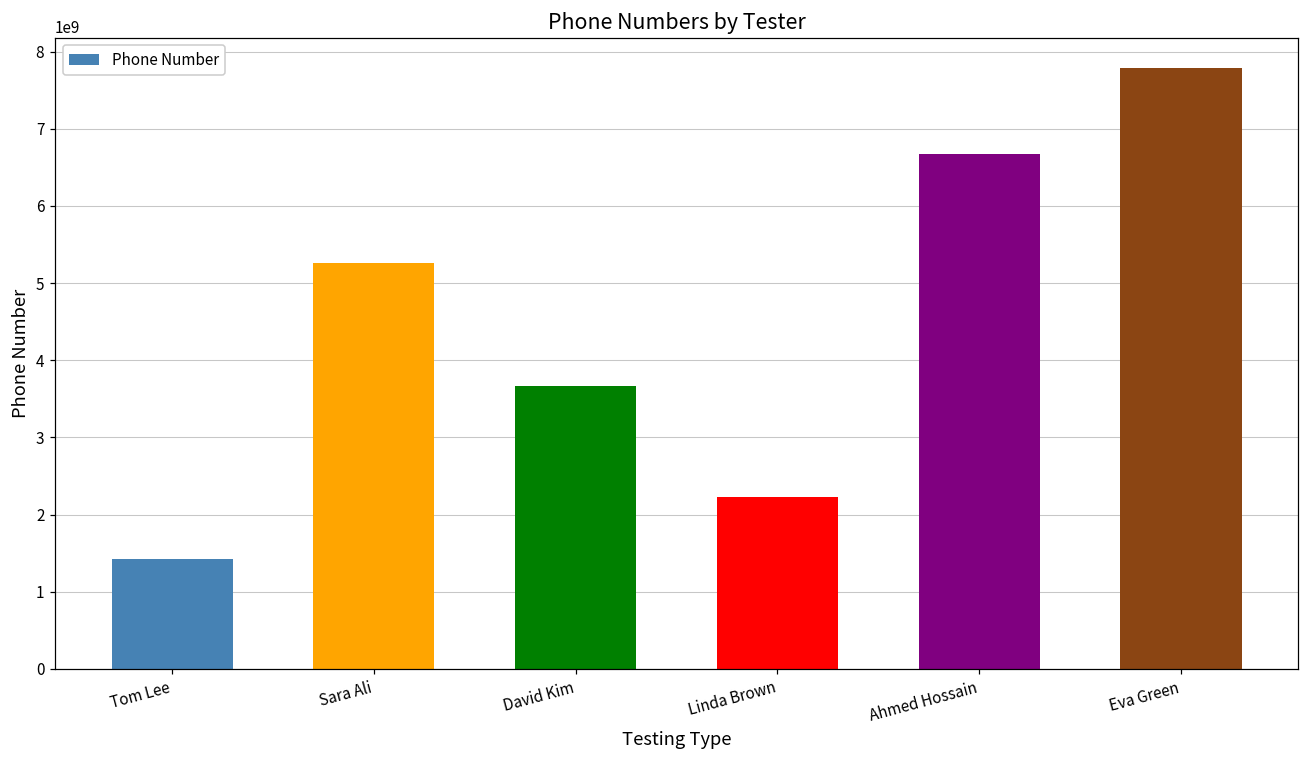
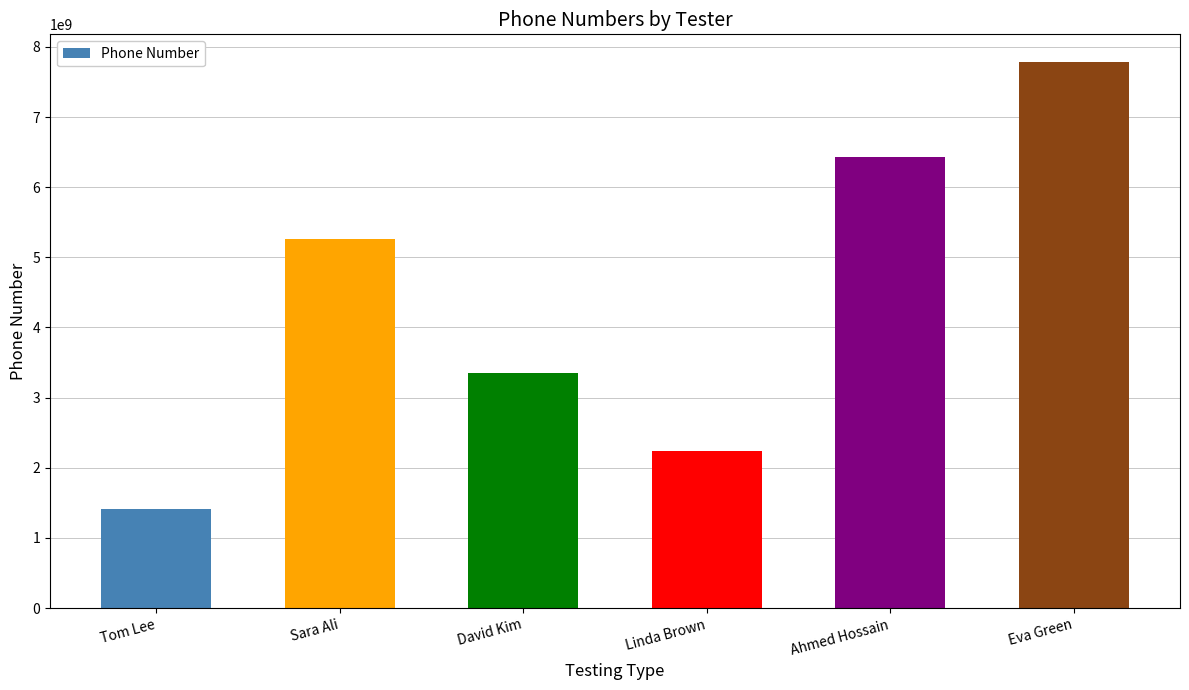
David Kim: 3700000000 -> 3300000000
Ahmed Hossain: 6700000000 -> 6400000000
